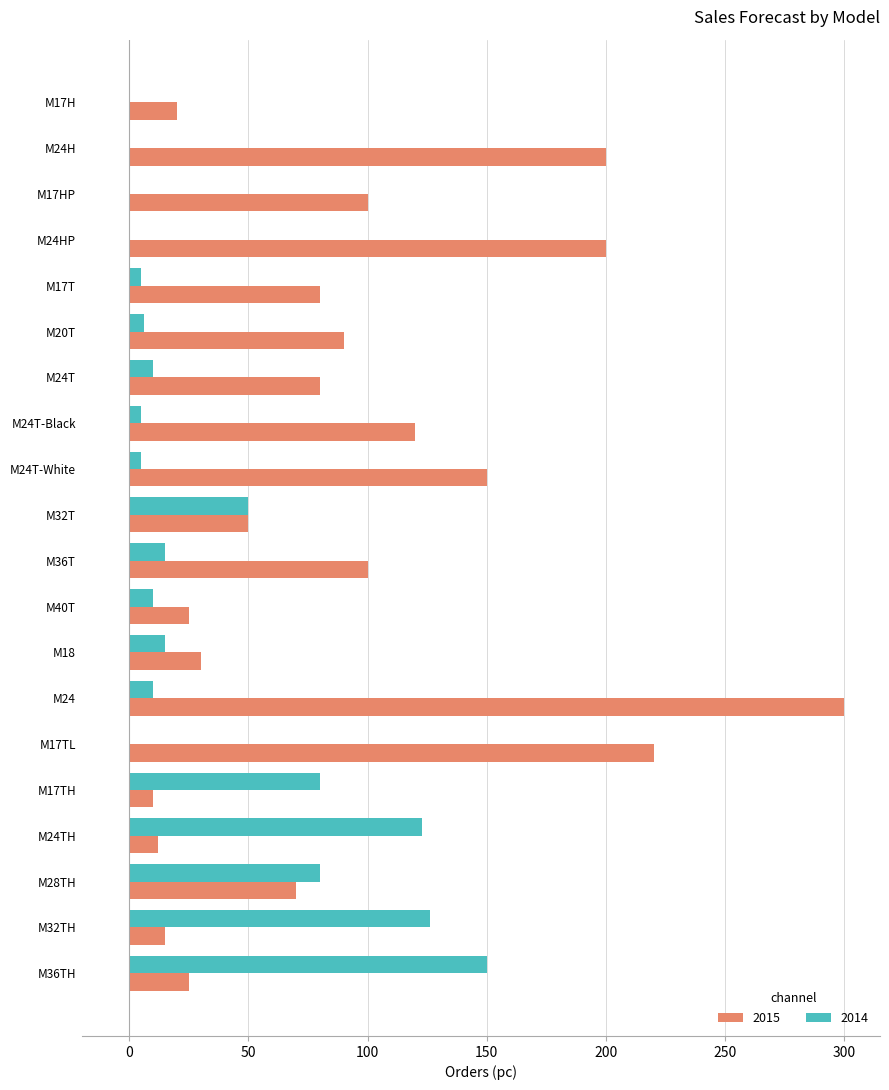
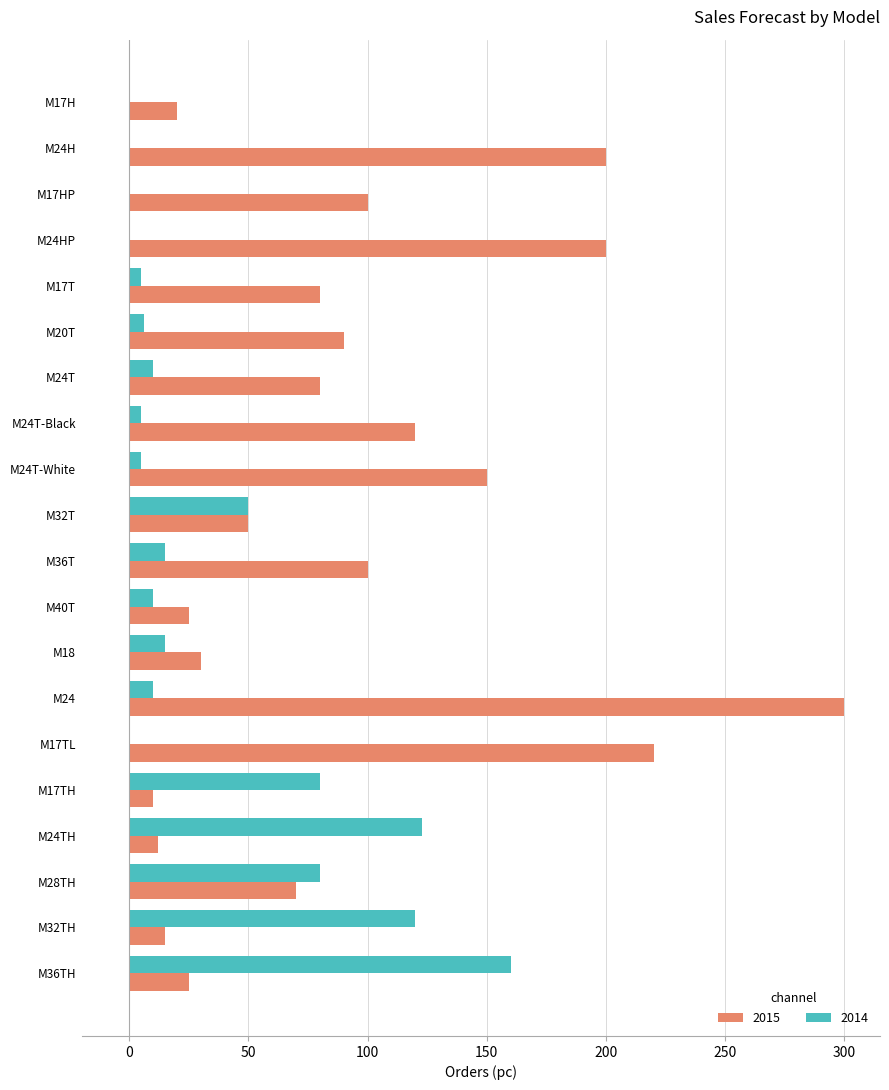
2014, M32TH: 126 -> 120
2014, M36TH: 150 -> 160
